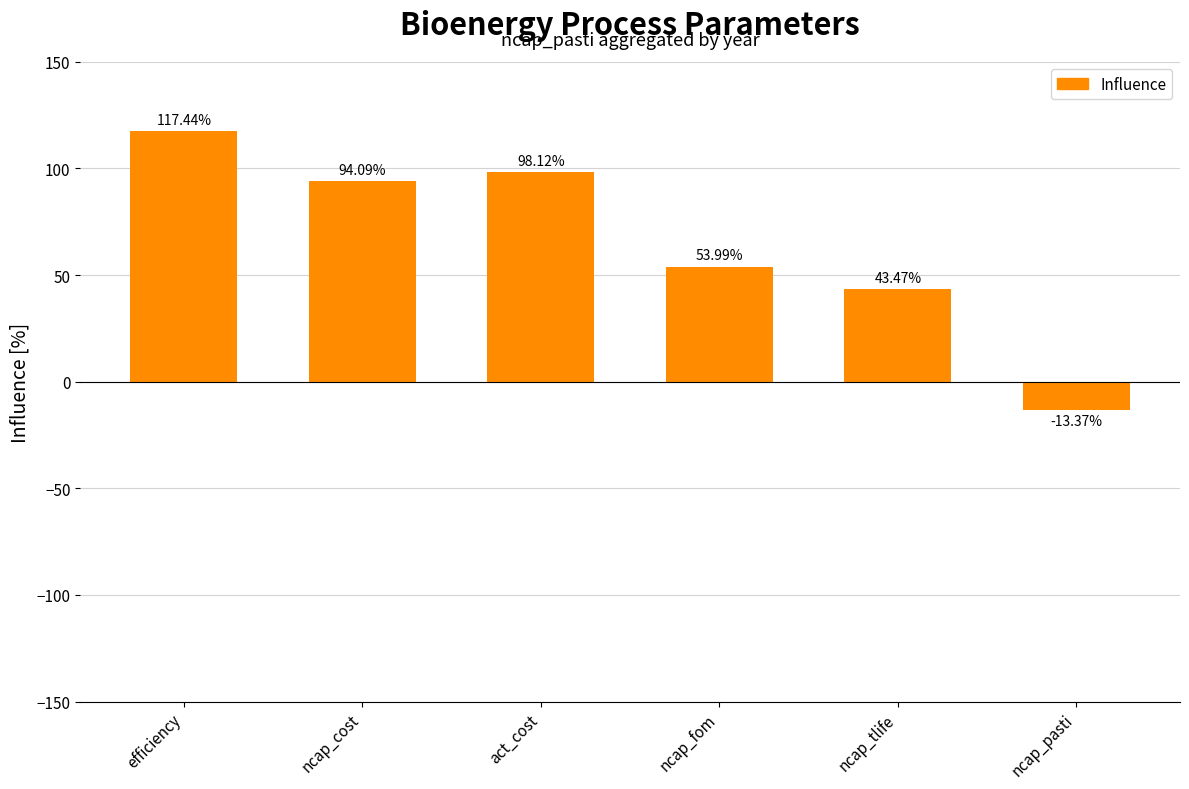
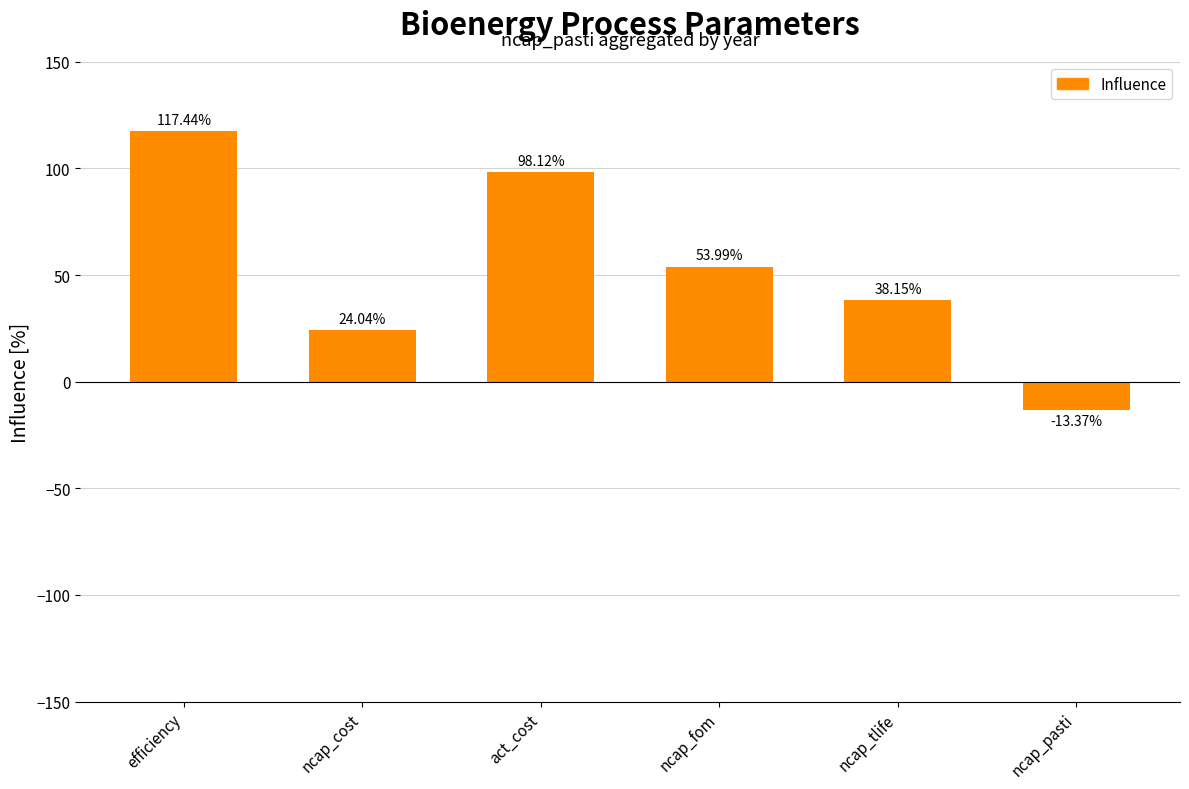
ncap_cost: 94.09% -> 24.04%
ncap_tlife: 43.47% -> 38.15%
